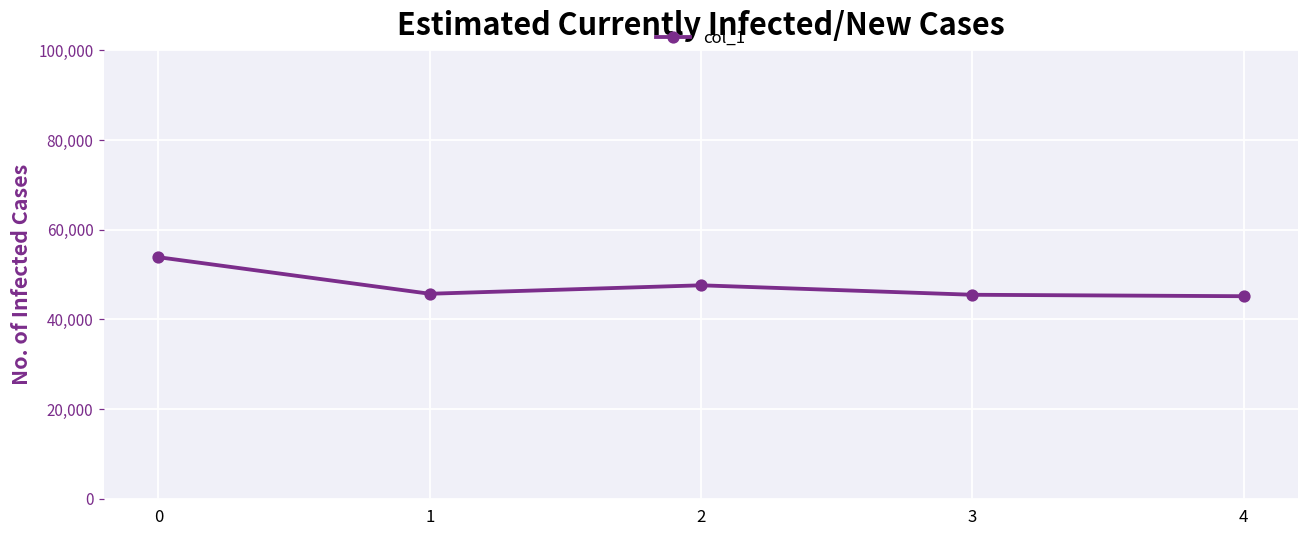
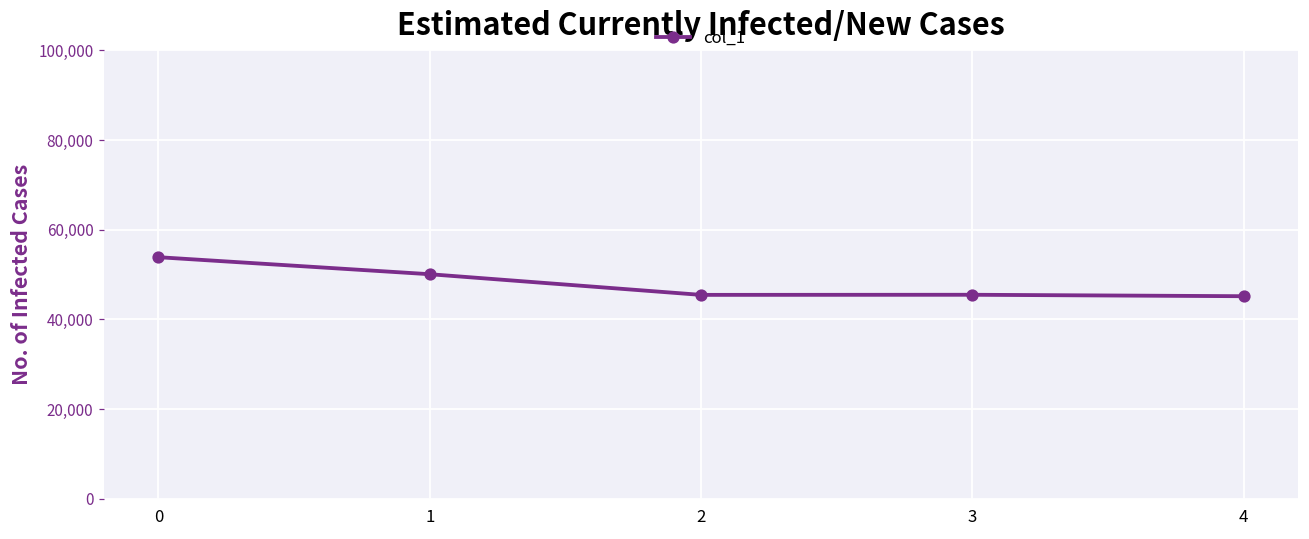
1: 46,000 -> 50,000
2: 48,000 -> 45,000
